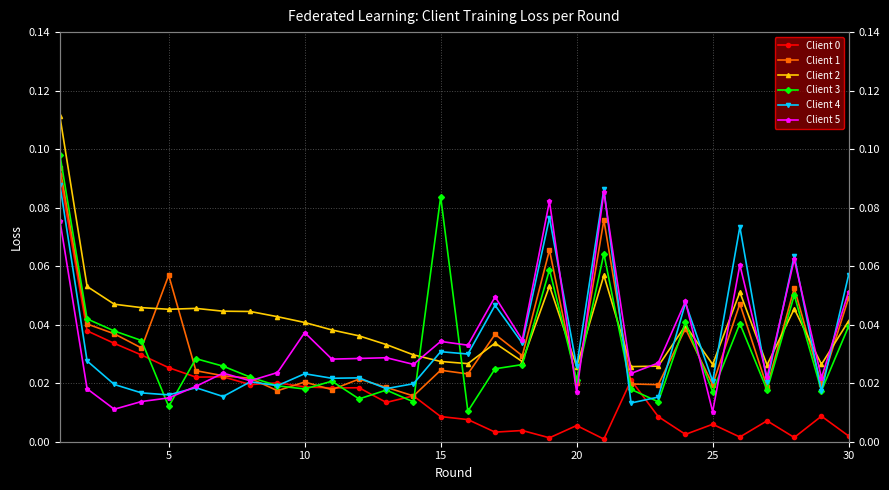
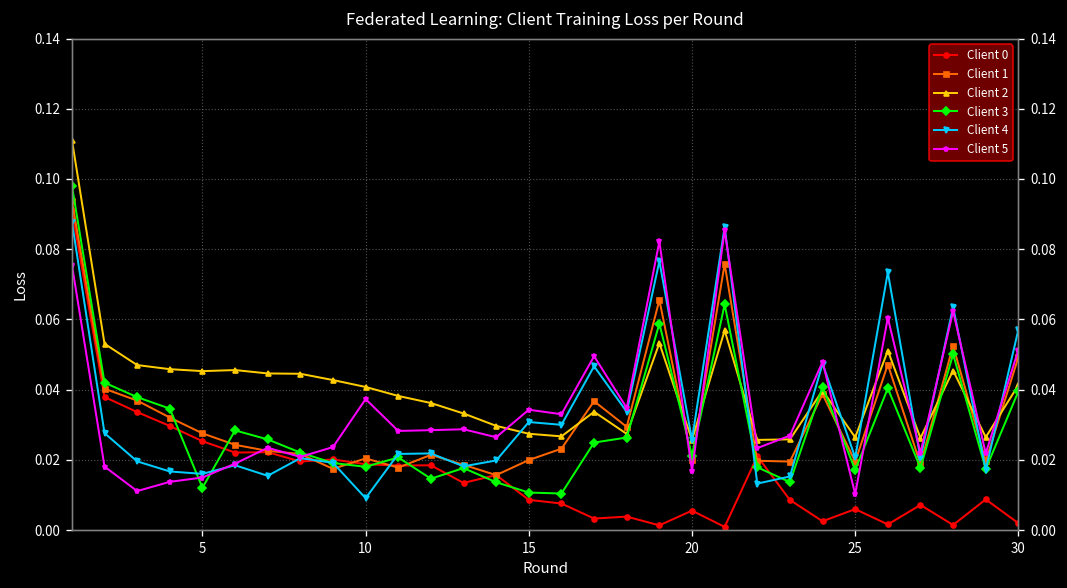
Client 1, 5: 0.057 -> 0.028
Client 4, 10: 0.023 -> 0.009
Client 1, 15: 0.024 -> 0.020
Client 3, 15: 0.084 -> 0.011
